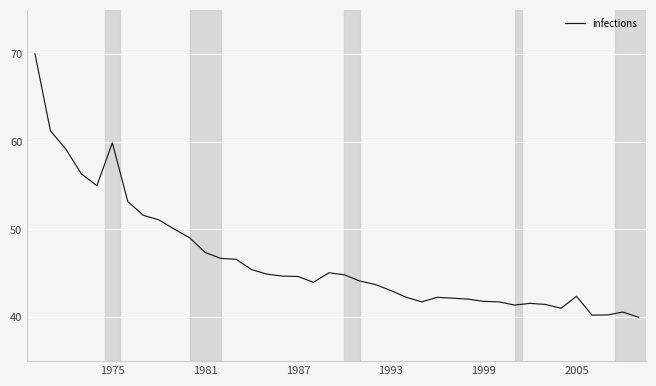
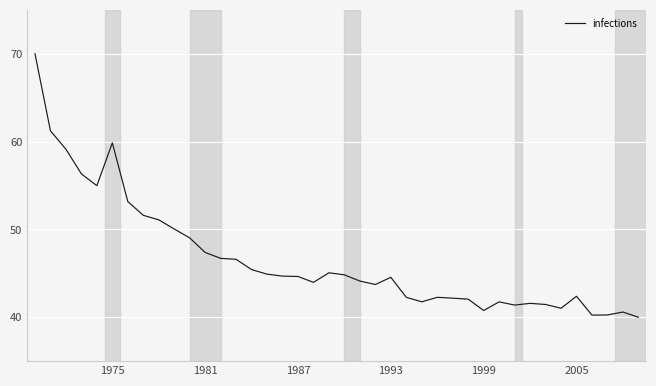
1993: 43 -> 45
1999: 42 -> 41
